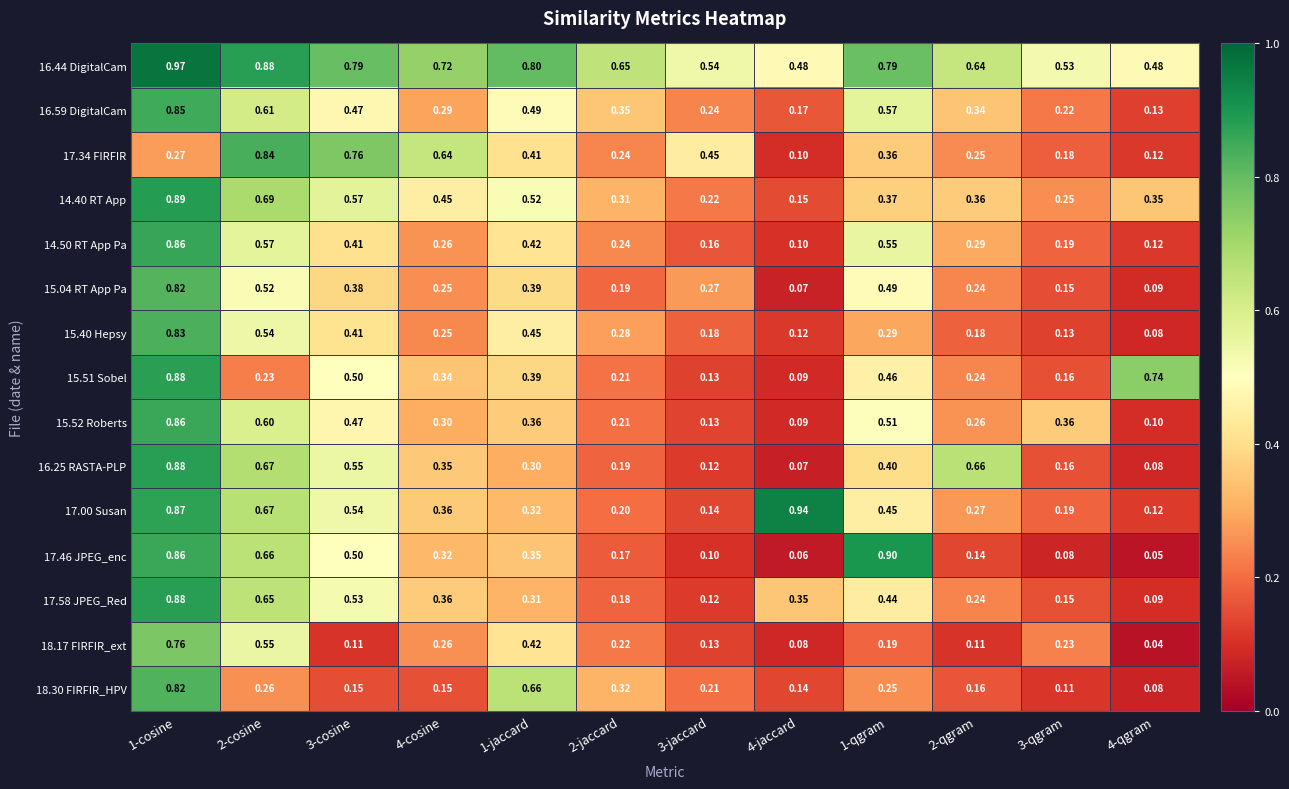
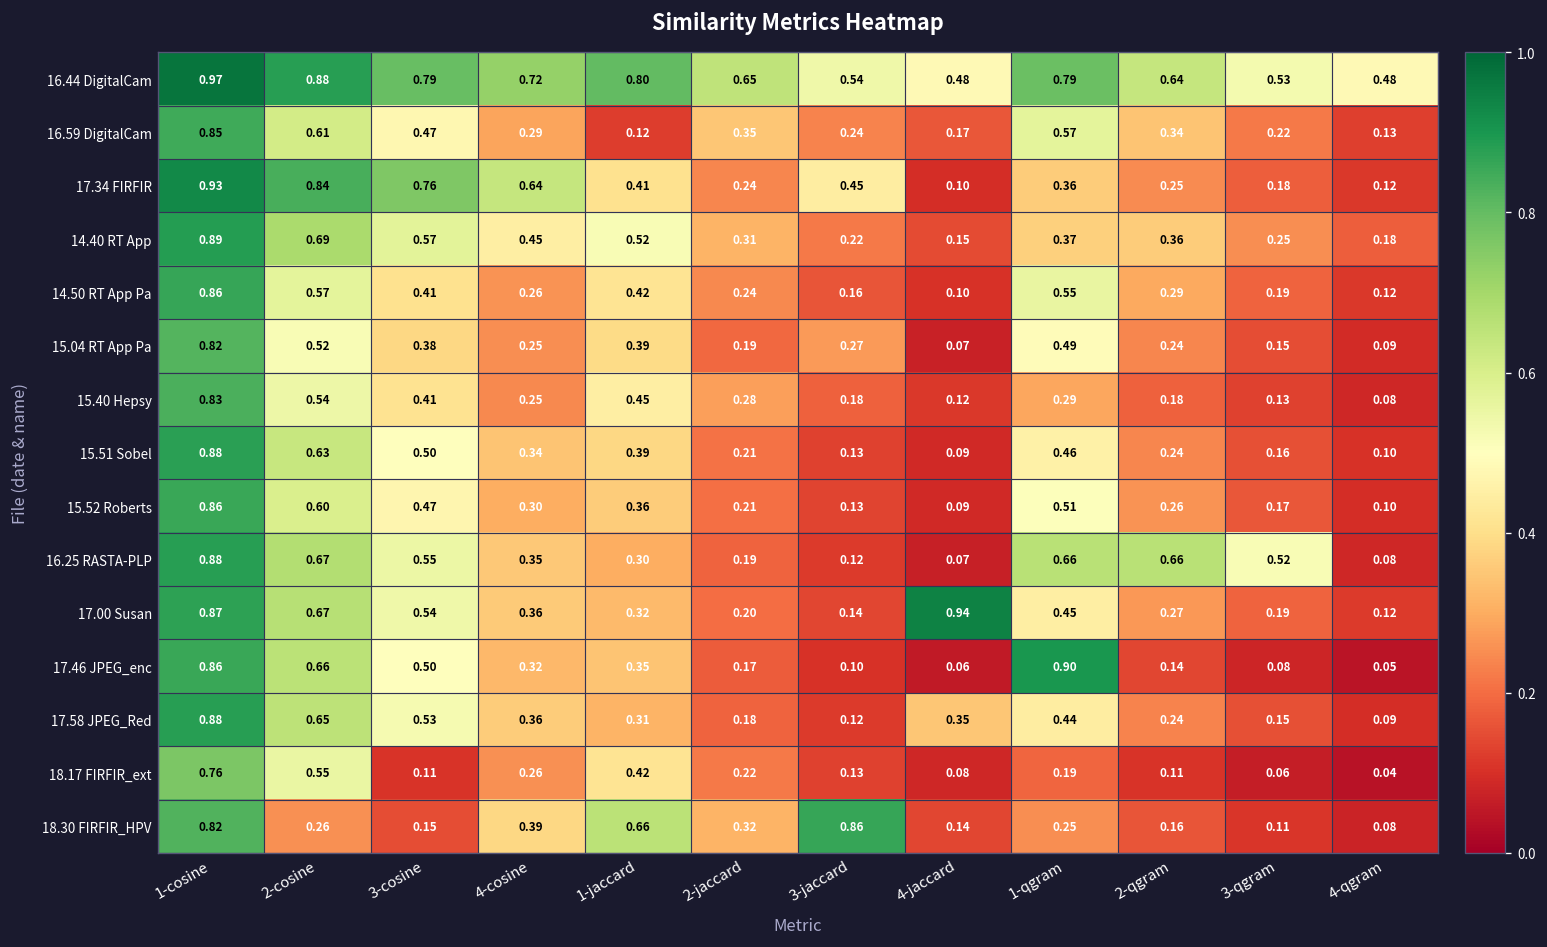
16.59 DigitalCam, 1-jaccard: 0.49 -> 0.12
17.34 FIRFIR, 1-cosine: 0.27 -> 0.93
14.40 RT App, 4-qgram: 0.35 -> 0.18
15.51 Sobel, 2-cosine: 0.23 -> 0.63
15.51 Sobel, 4-qgram: 0.74 -> 0.10
15.52 Roberts, 3-qgram: 0.36 -> 0.17
16.25 RASTA-PLP, 1-qgram: 0.40 -> 0.66
16.25 RASTA-PLP, 3-qgram: 0.16 -> 0.52
18.17 FIRFIR_ext, 3-qgram: 0.23 -> 0.06
18.30 FIRFIR_HPV, 4-cosine: 0.15 -> 0.39
18.30 FIRFIR_HPV, 3-jaccard: 0.21 -> 0.86
